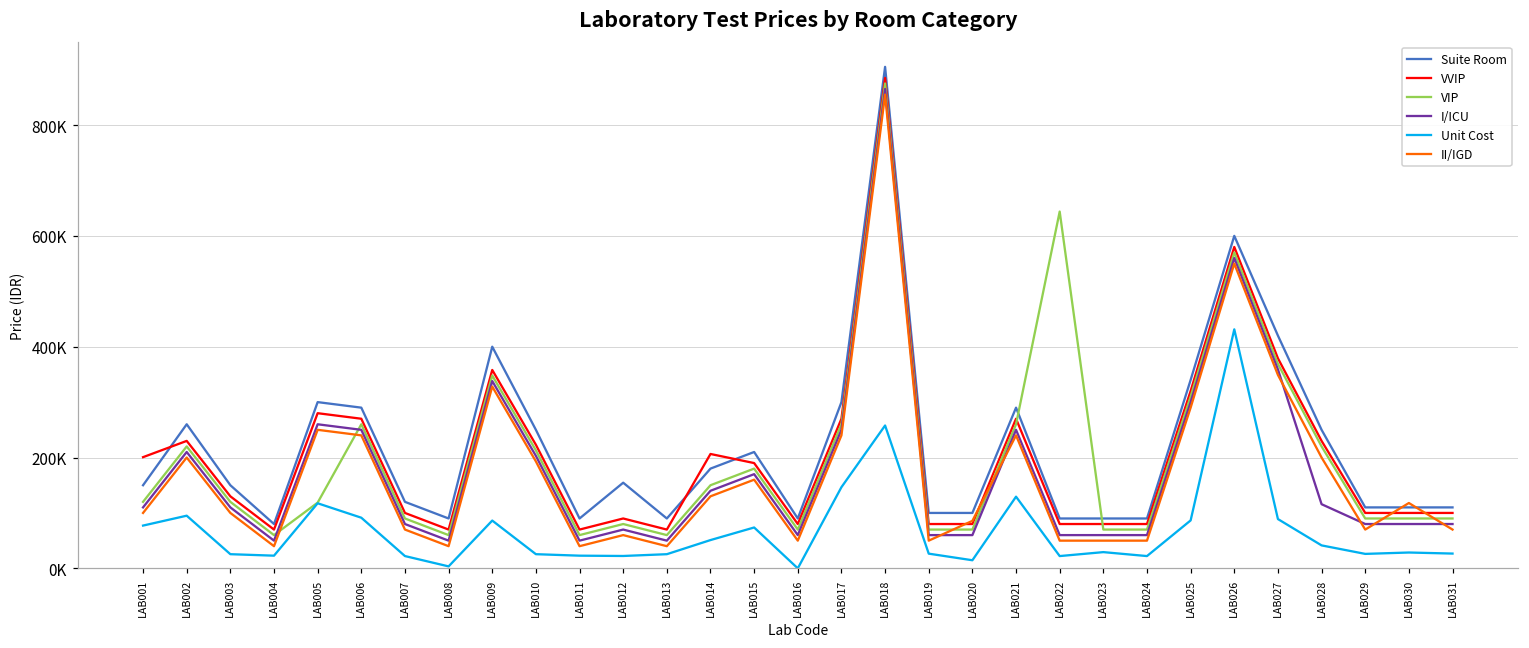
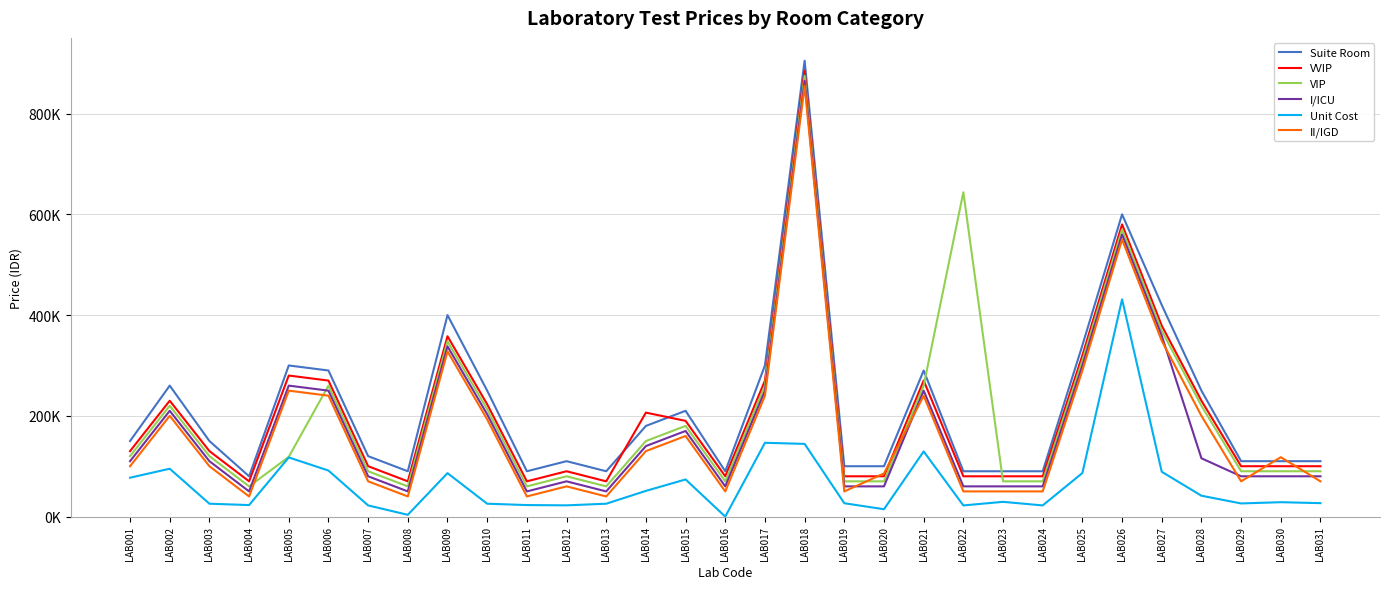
VVIP, LAB001: 200000 -> 130000
Suite Room, LAB012: 150000 -> 110000
Unit Cost, LAB018: 260000 -> 140000
